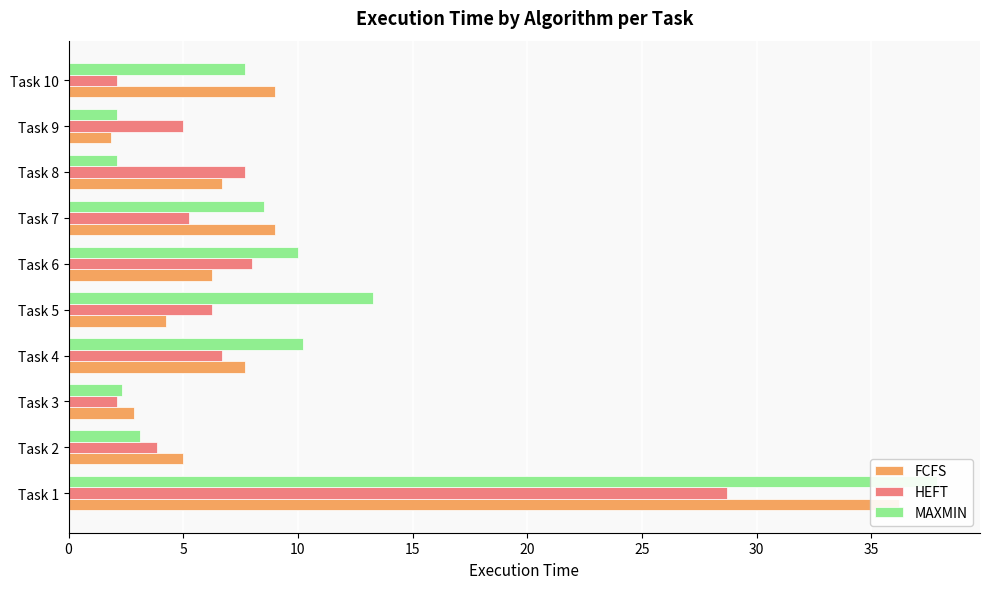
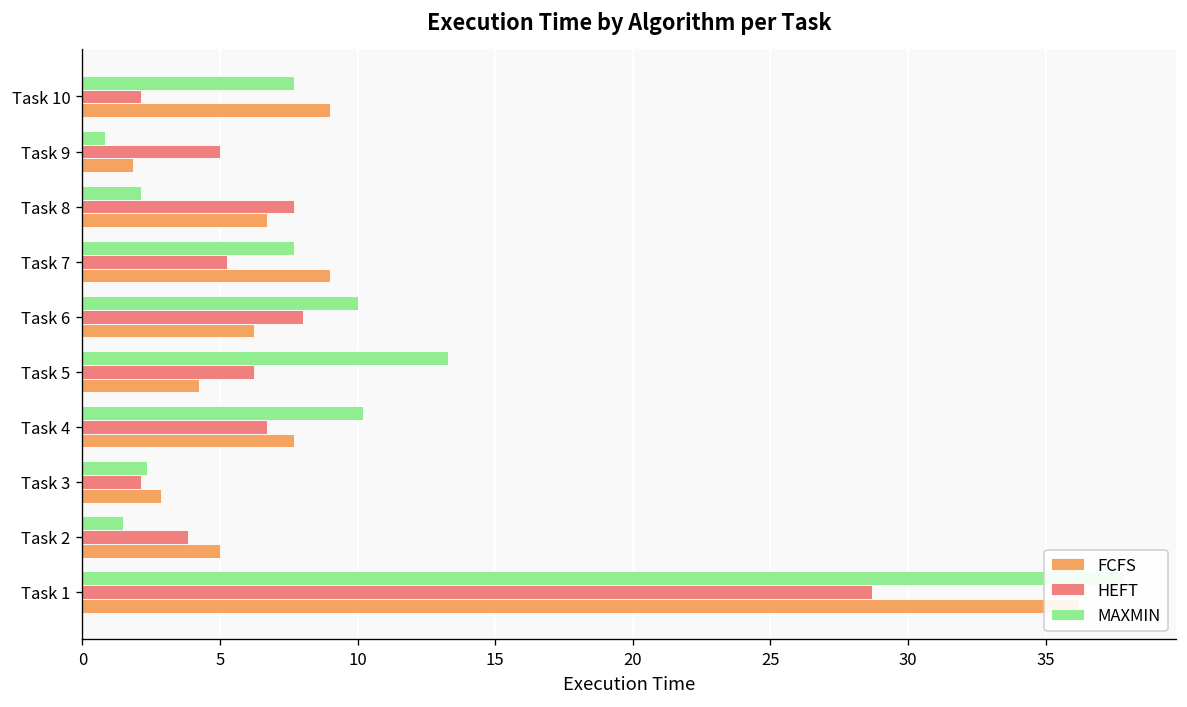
MAXMIN, Task 9: 2.1 -> 0.8
MAXMIN, Task 7: 8.5 -> 7.7
MAXMIN, Task 2: 3.1 -> 1.5
